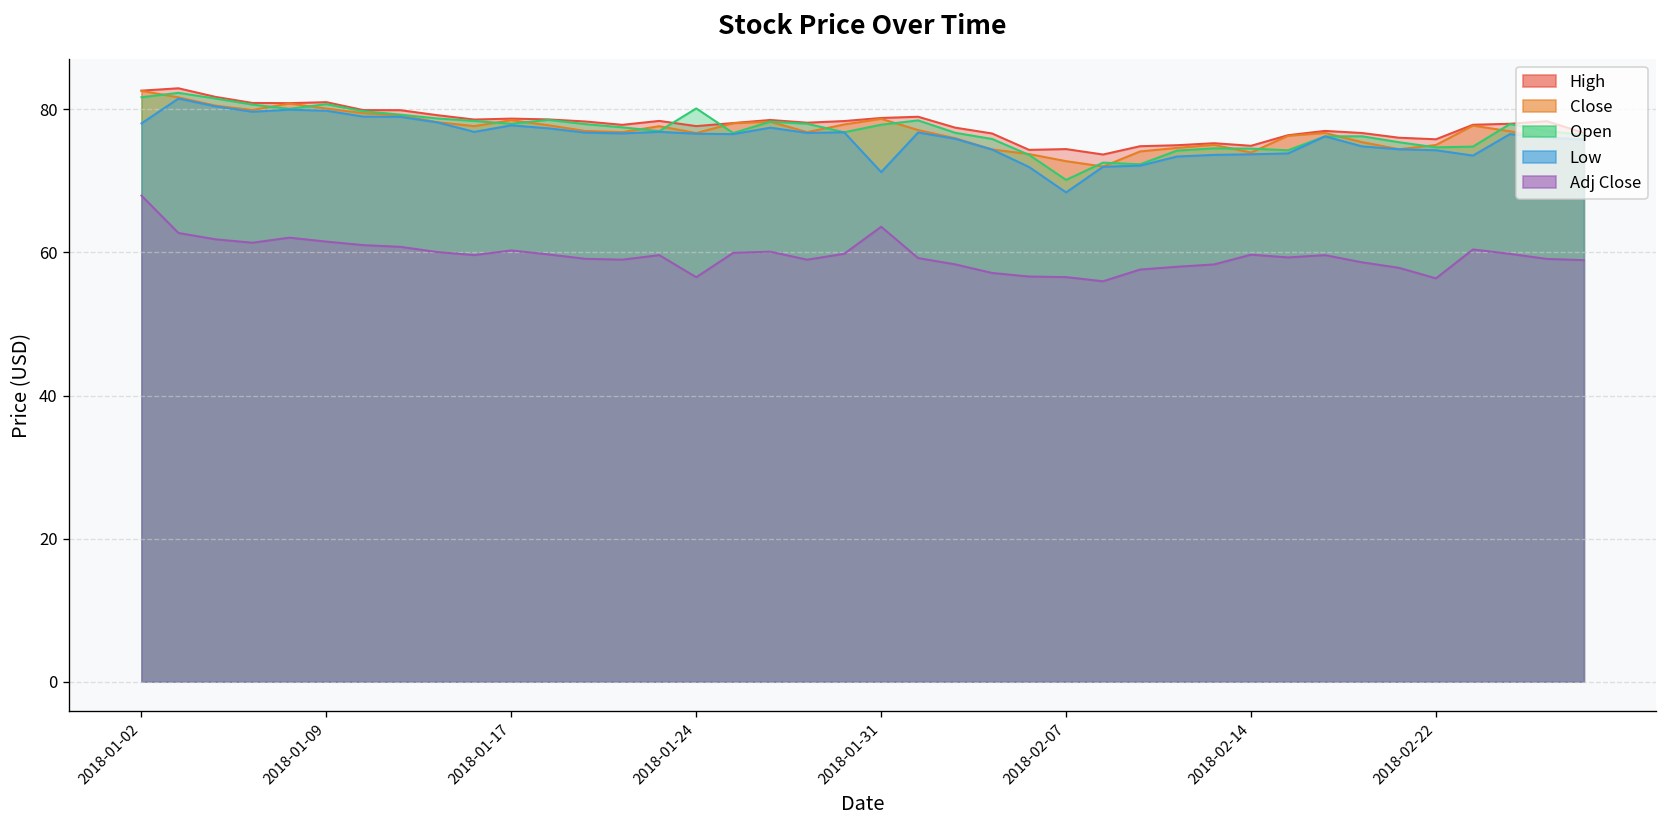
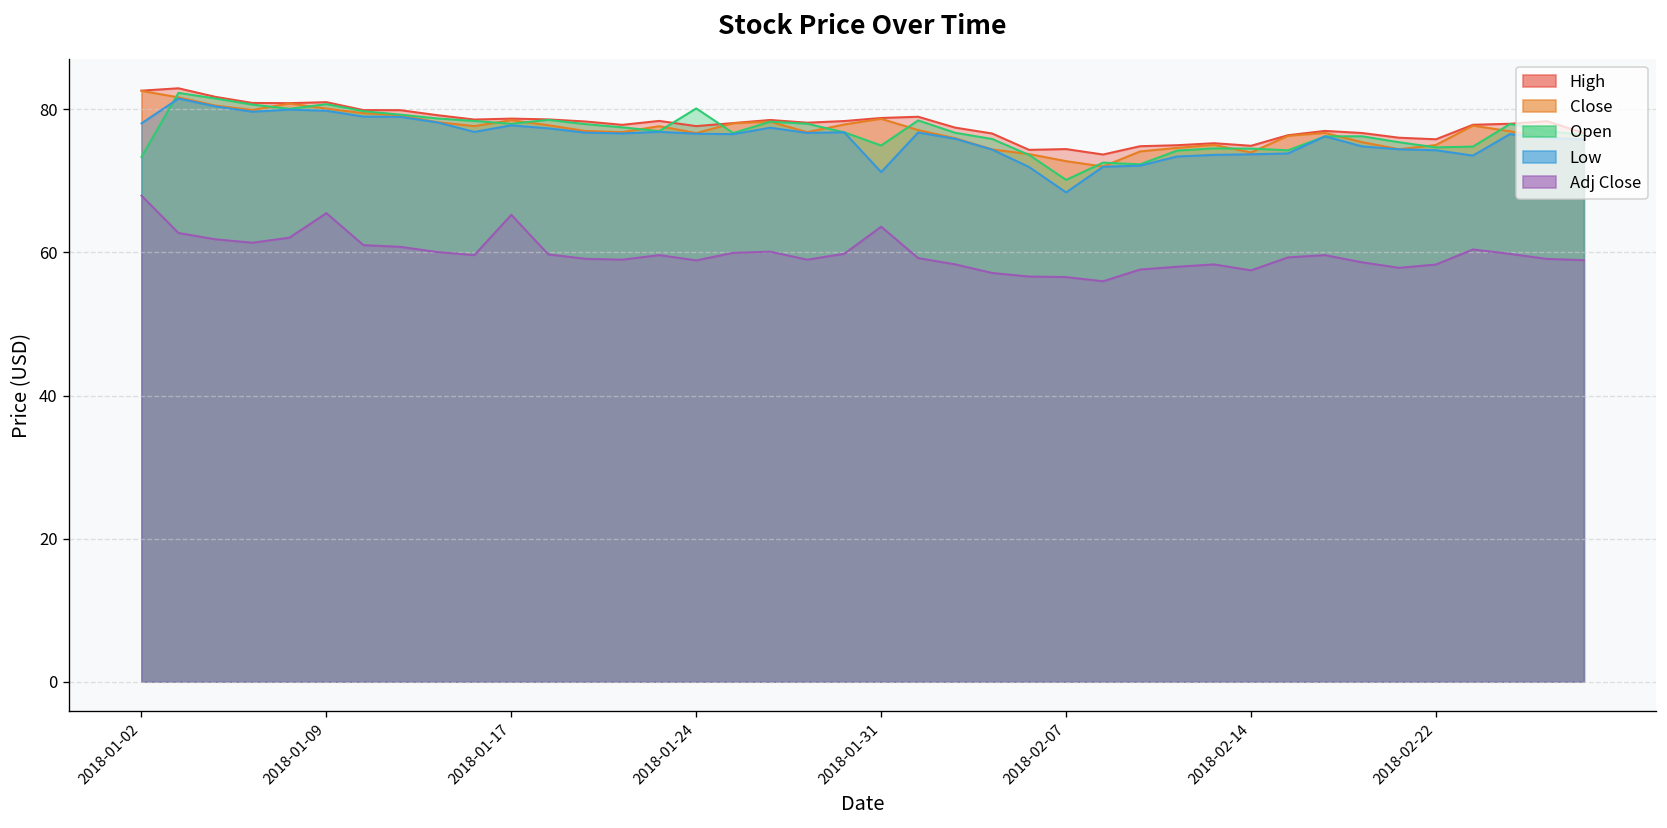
Open, 2018-01-02: 82 -> 73
Adj Close, 2018-01-09: 62 -> 66
Adj Close, 2018-01-17: 60 -> 65
Adj Close, 2018-01-24: 57 -> 59
Open, 2018-01-31: 78 -> 75
Adj Close, 2018-02-14: 60 -> 58
Adj Close, 2018-02-22: 56 -> 58
